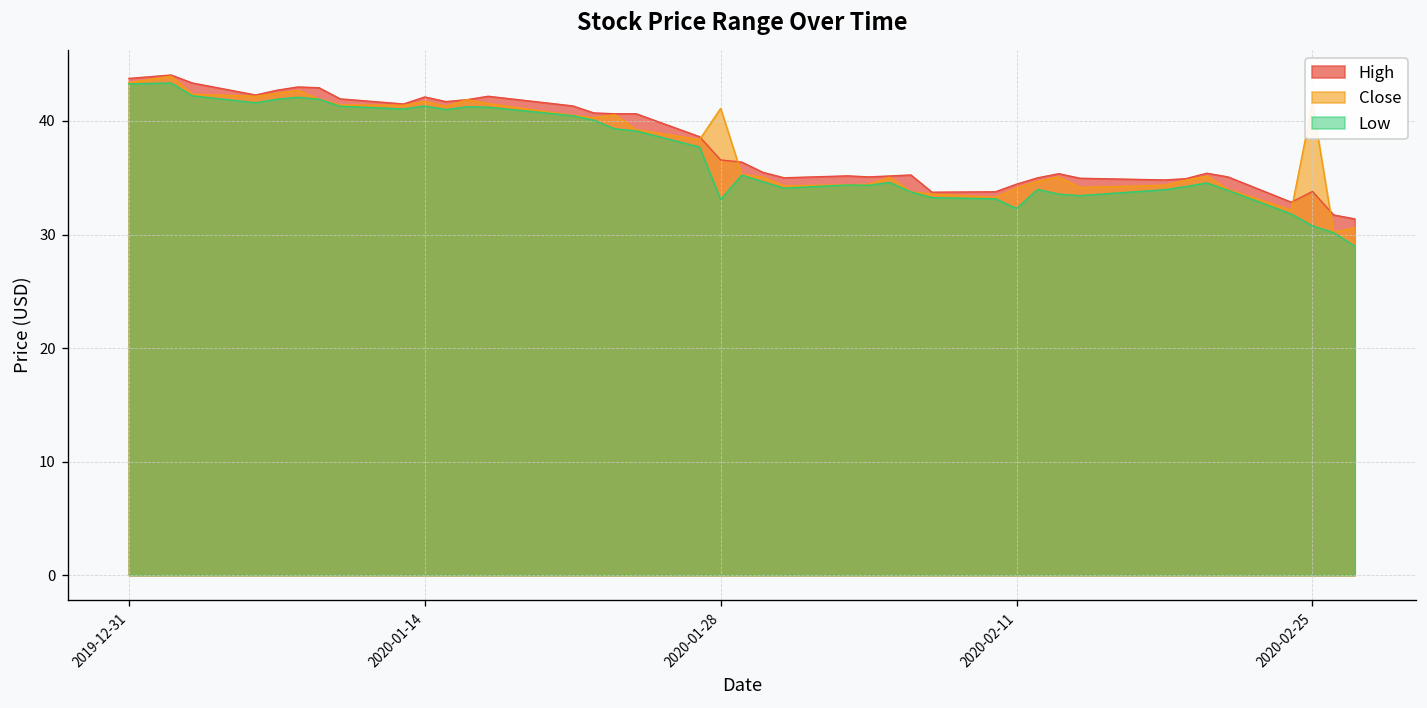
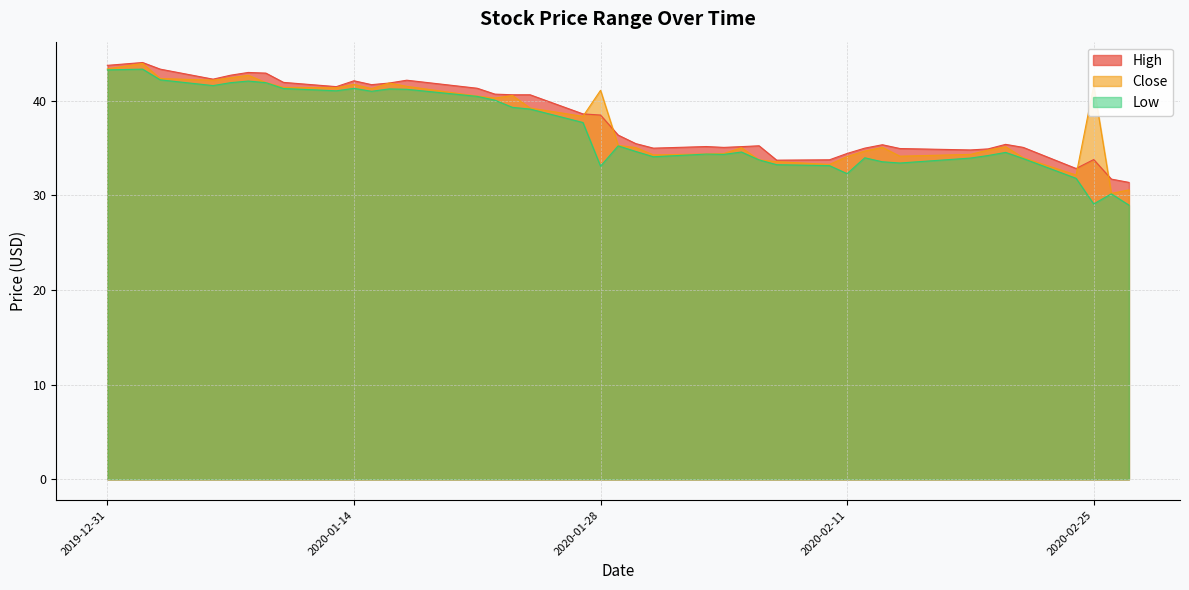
High, 2020-01-28: 37 -> 38
Low, 2020-02-25: 31 -> 29
